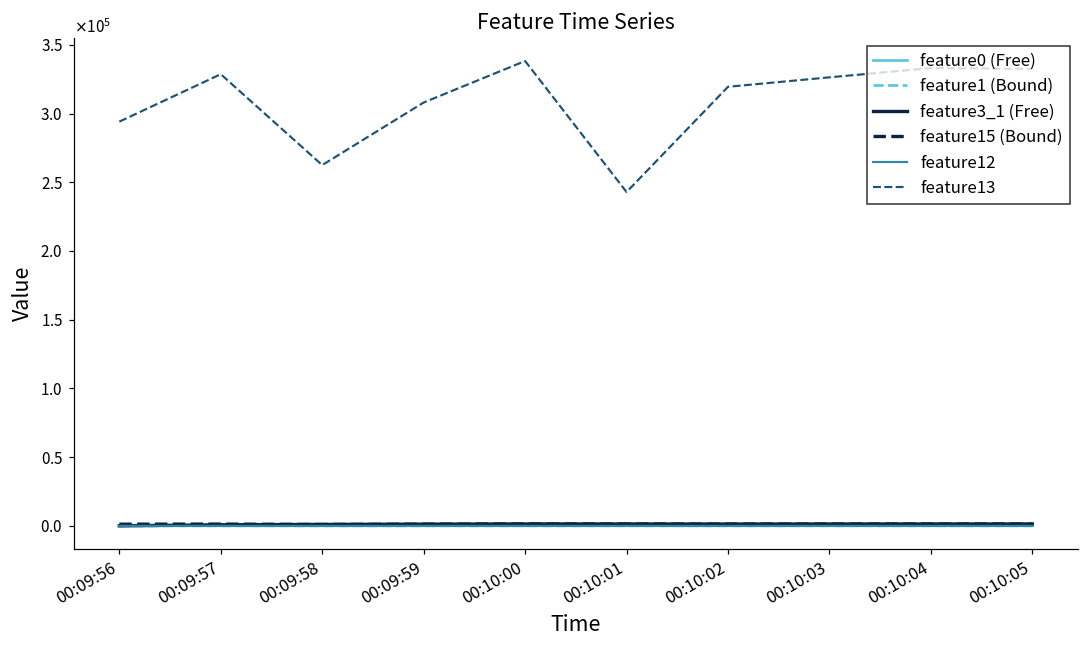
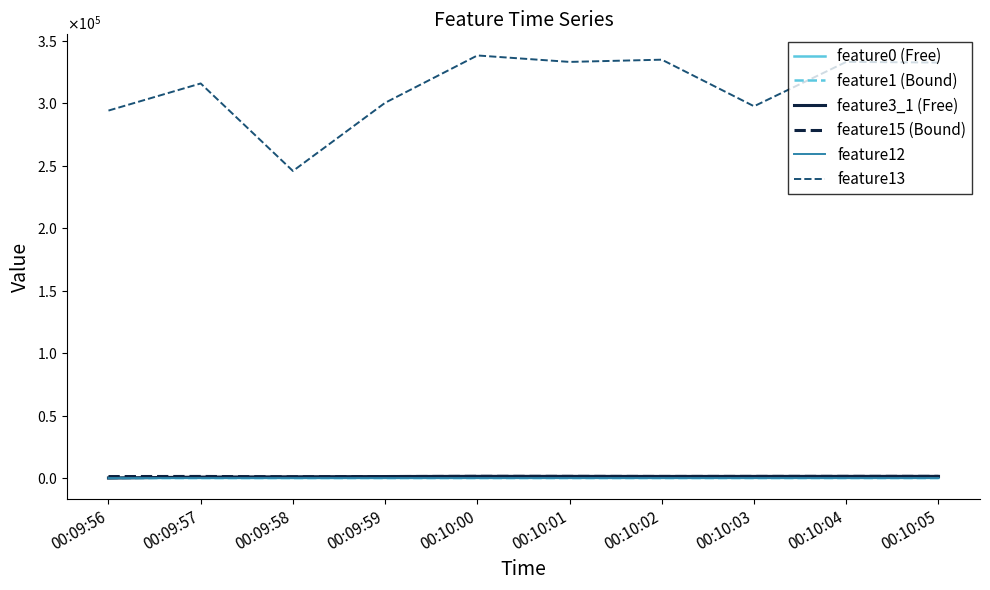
feature13, 00:09:57: 329000 -> 316000
feature13, 00:09:58: 262000 -> 246000
feature13, 00:09:59: 308000 -> 300000
feature13, 00:10:01: 243000 -> 333000
feature13, 00:10:02: 319000 -> 335000
feature13, 00:10:03: 326000 -> 298000
